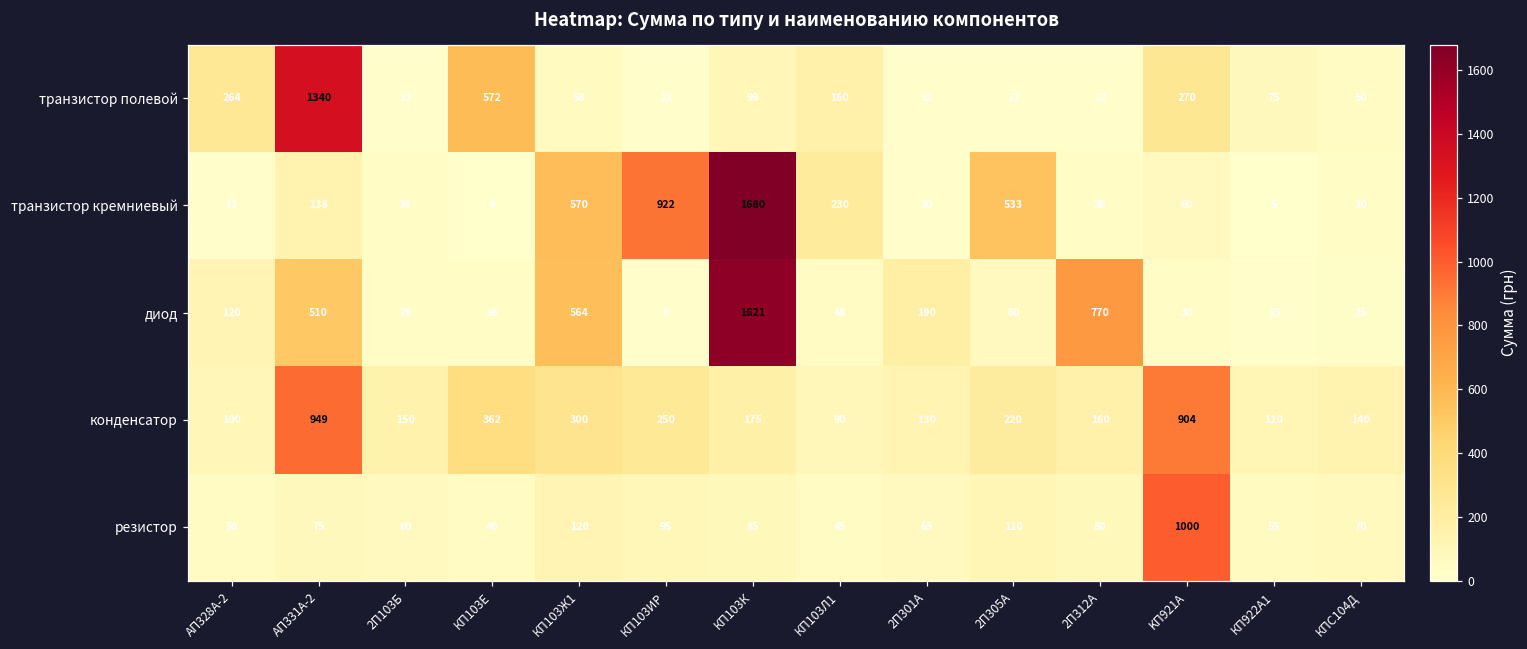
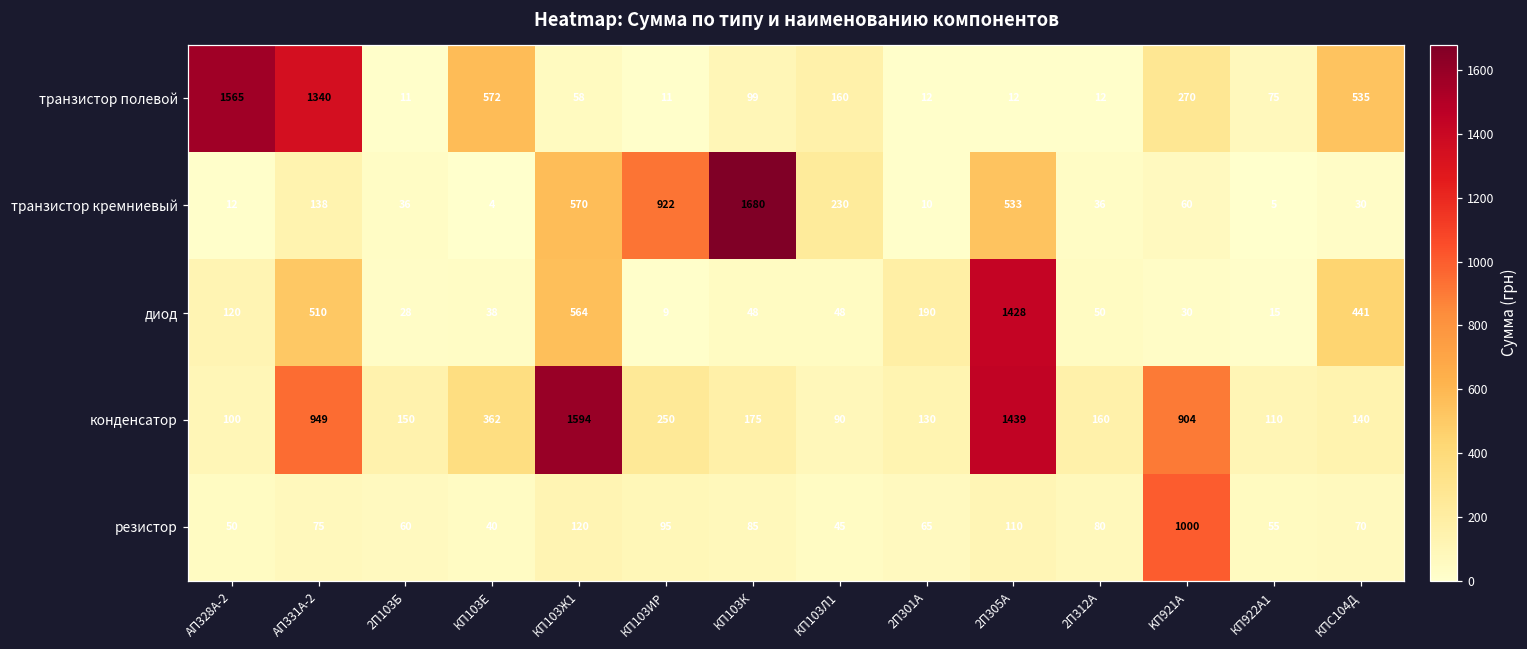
транзистор полевой, АП328А-2: 264 -> 1565
транзистор полевой, КПС104Д: 50 -> 535
диод, КП103К: 1621 -> 48
диод, 2П305А: 60 -> 1428
диод, 2П312А: 770 -> 50
диод, КПС104Д: 25 -> 441
конденсатор, КП103Ж1: 300 -> 1594
конденсатор, 2П305А: 220 -> 1439
